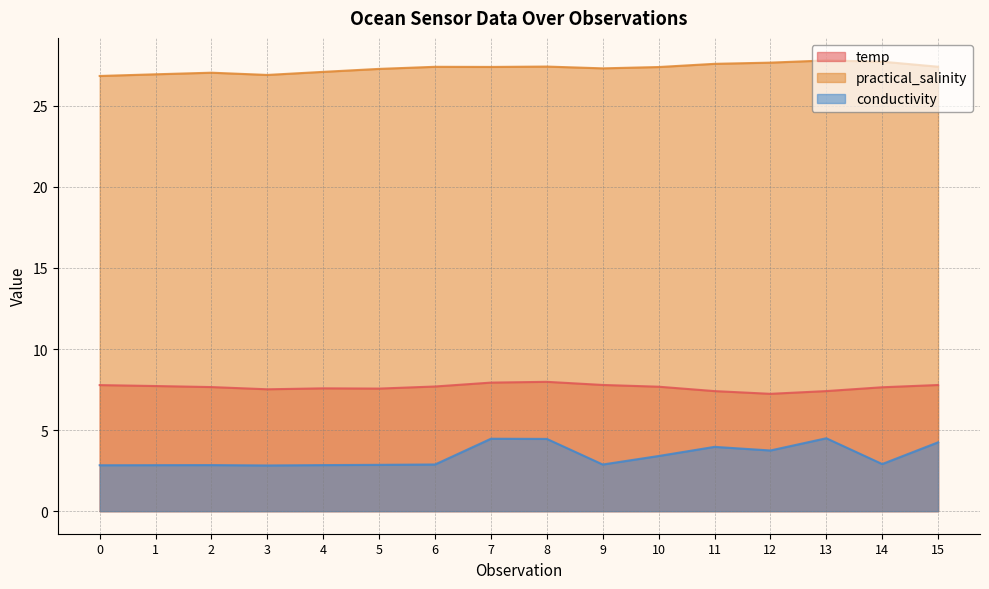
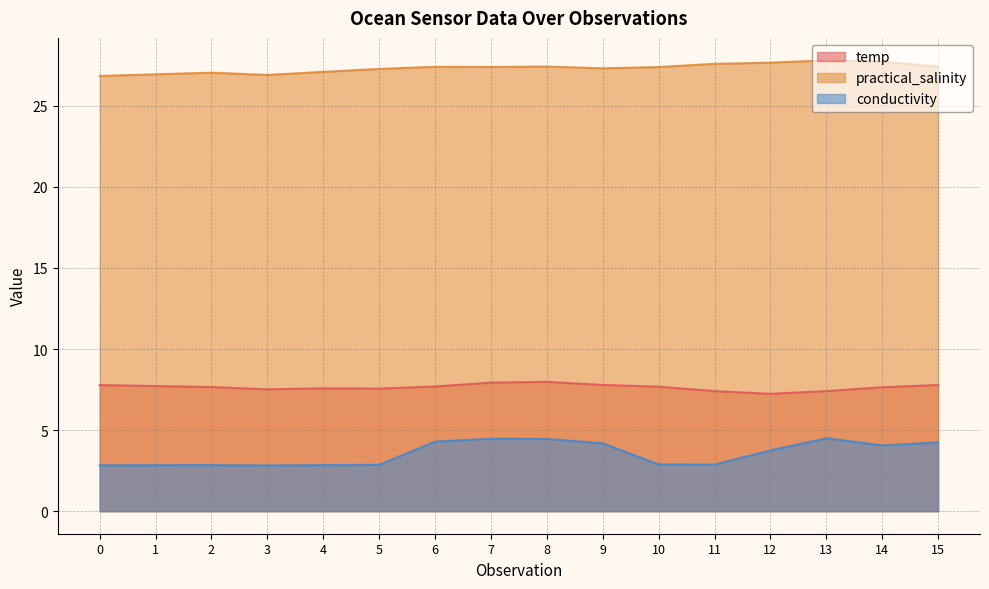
conductivity, 6: 2.9 -> 4.3
conductivity, 9: 2.9 -> 4.2
conductivity, 10: 3.4 -> 2.9
conductivity, 11: 4.0 -> 2.9
conductivity, 14: 2.9 -> 4.1
